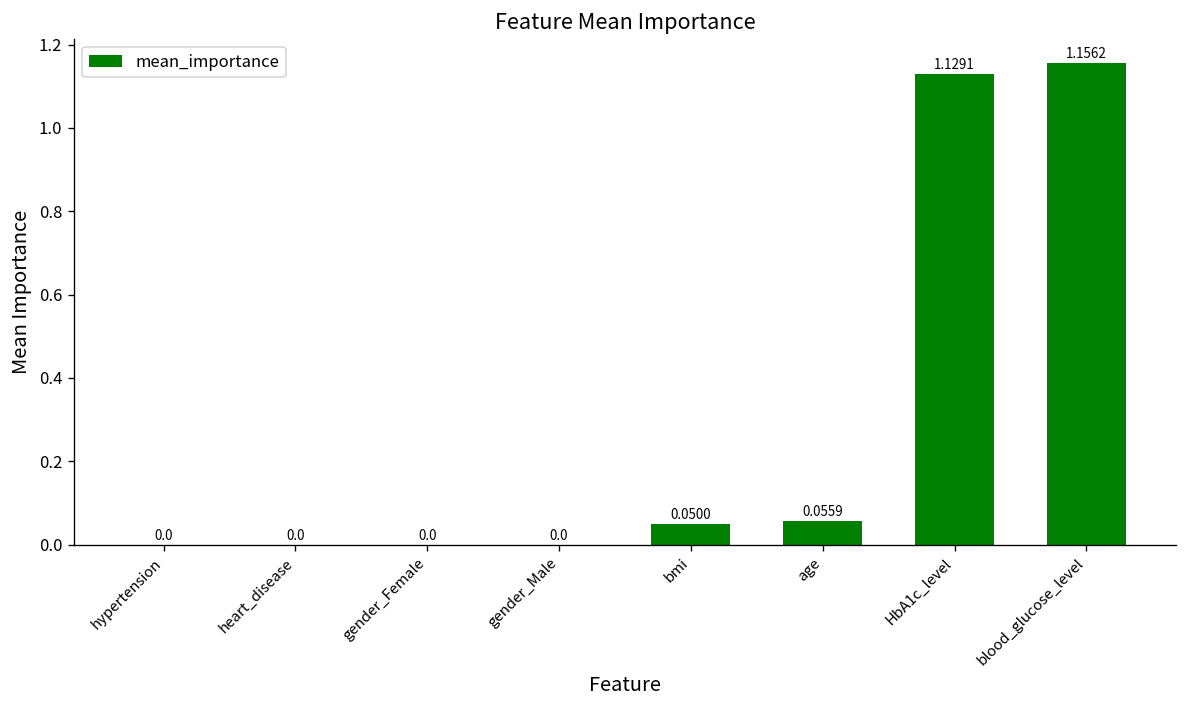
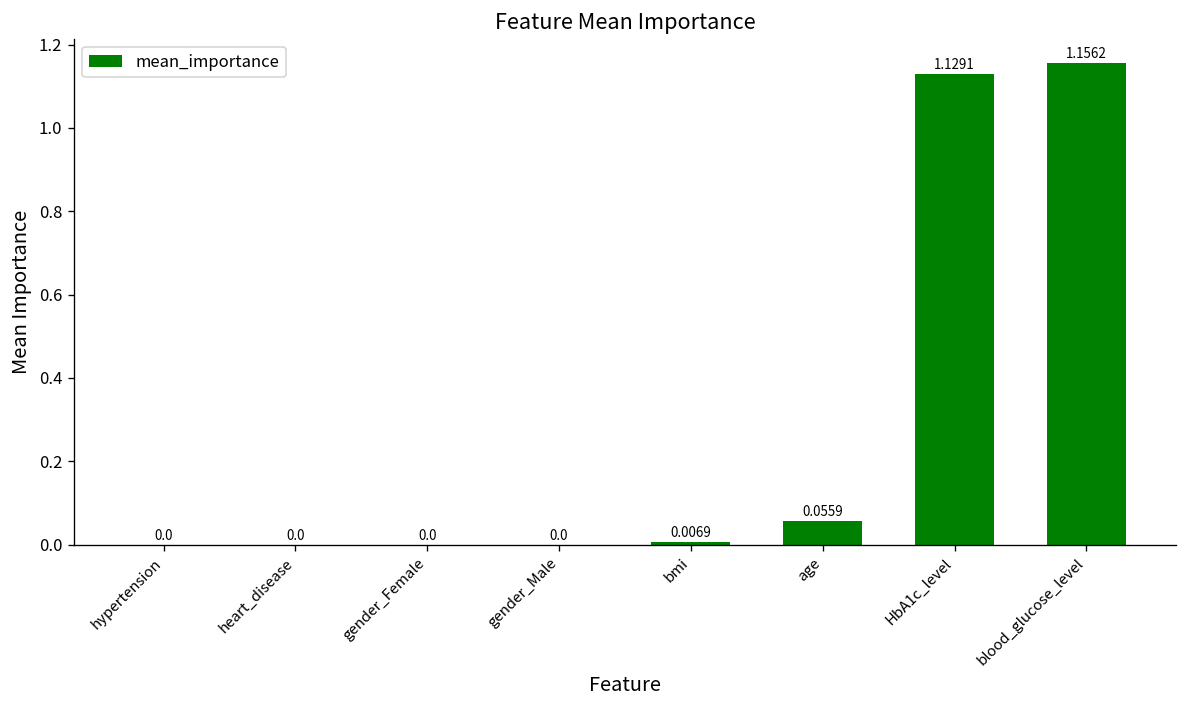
bmi: 0.0500 -> 0.0069
